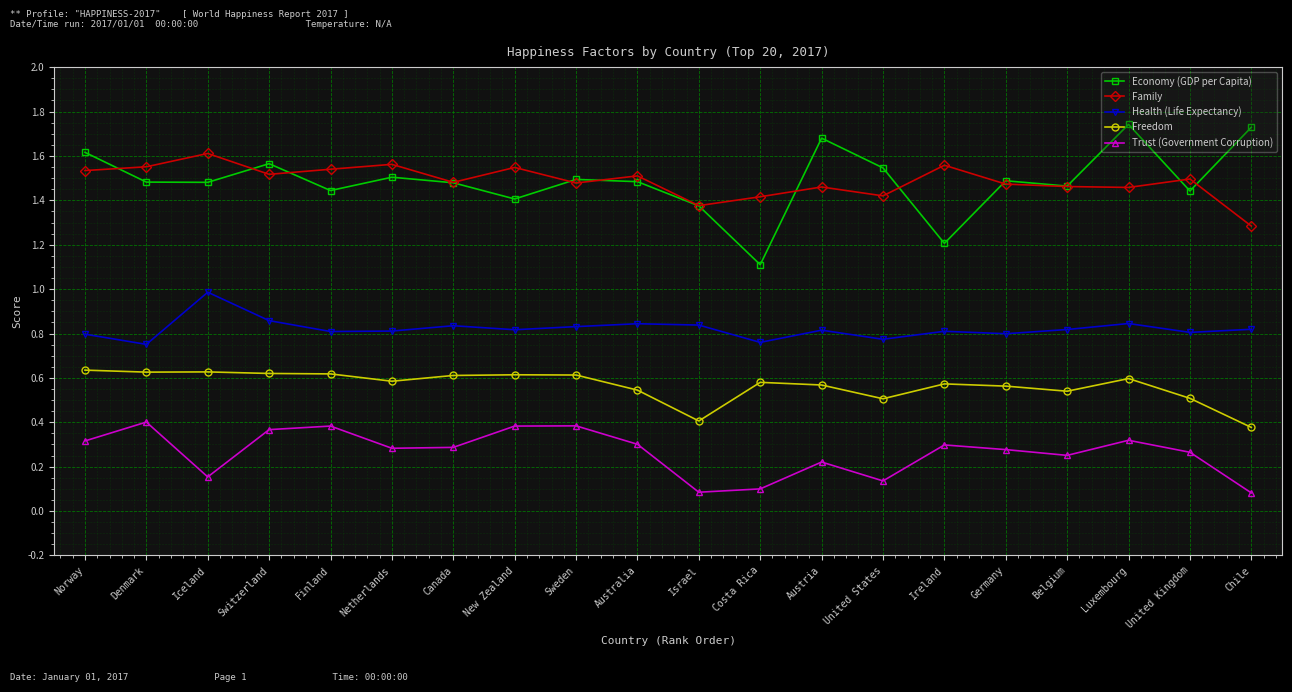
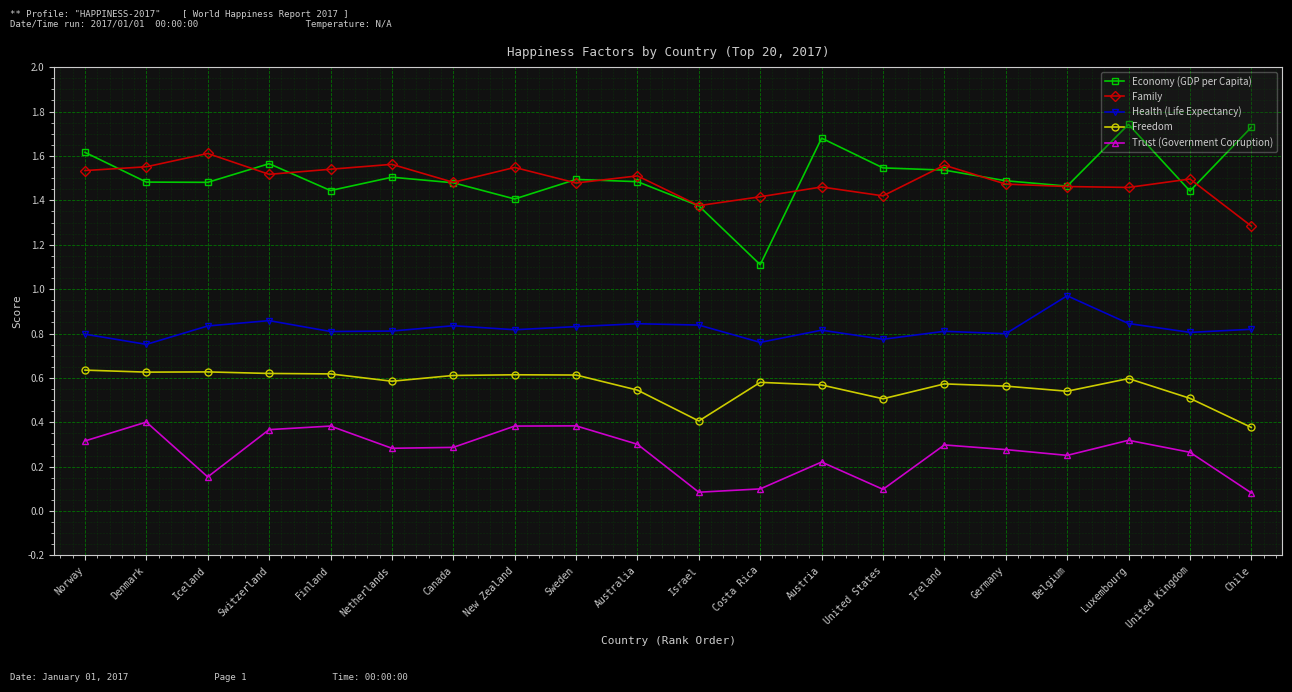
Health (Life Expectancy), Iceland: 0.99 -> 0.83
Trust (Government Corruption), United States: 0.14 -> 0.10
Economy (GDP per Capita), Ireland: 1.21 -> 1.54
Health (Life Expectancy), Belgium: 0.82 -> 0.97
